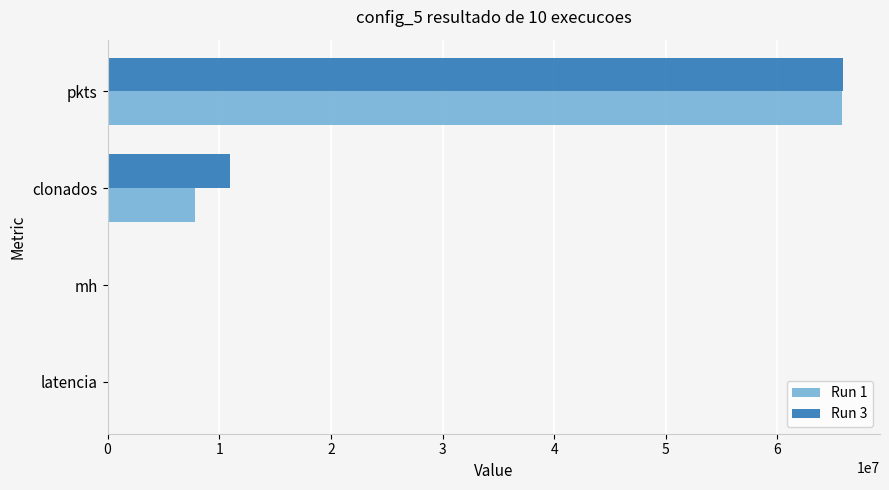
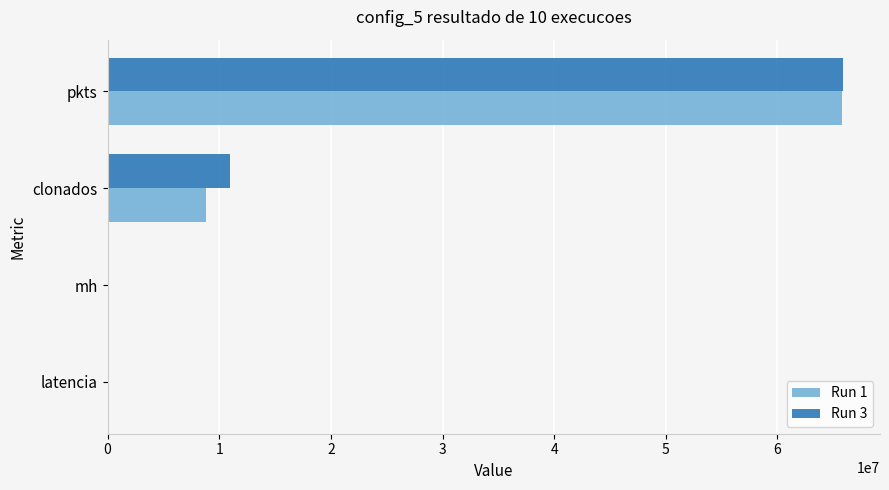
Run 1, clonados: 7800000 -> 8800000
